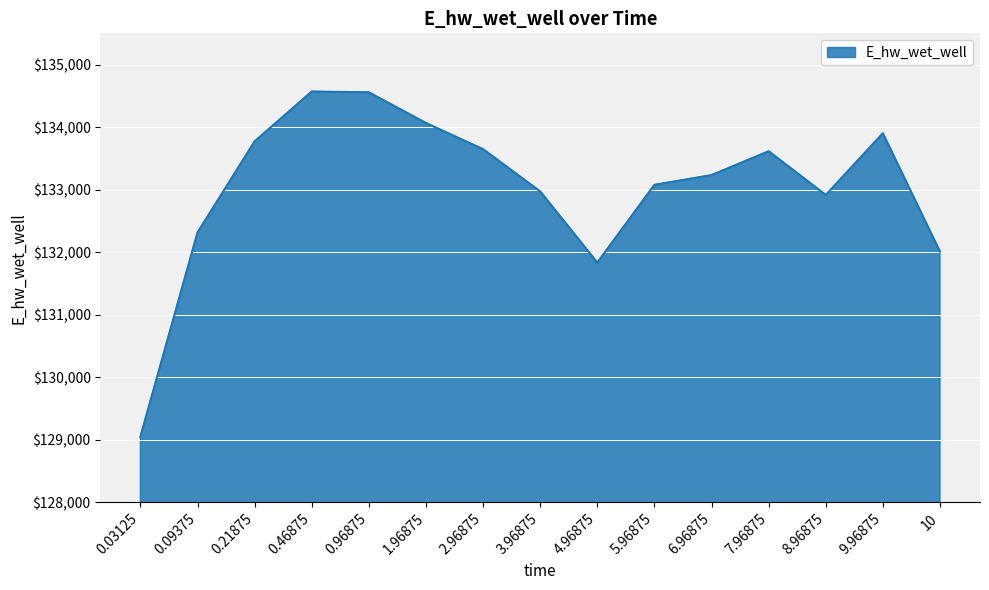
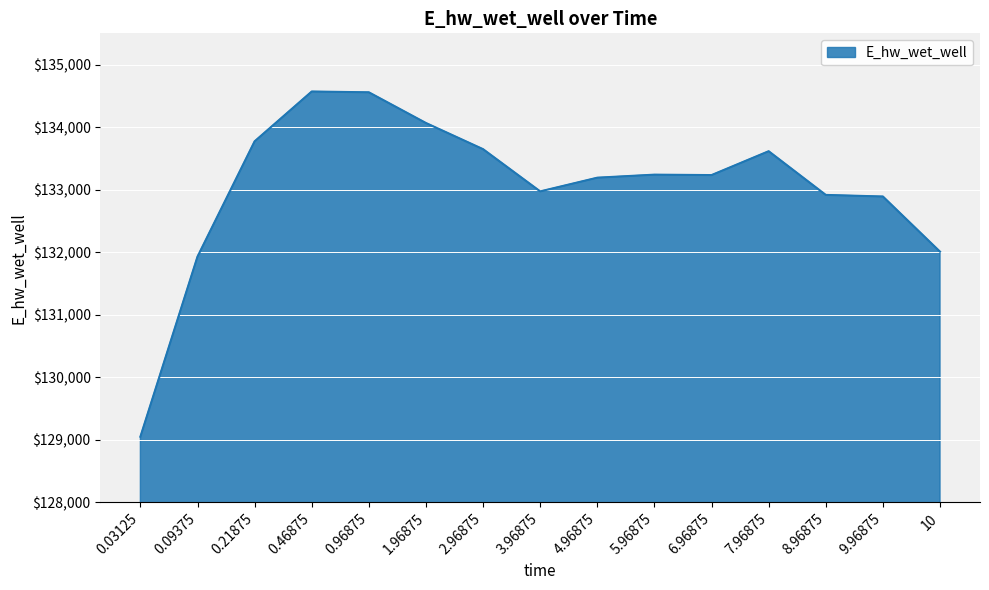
0.09375: $132,300 -> $131,900
4.96875: $131,800 -> $133,200
5.96875: $133,100 -> $133,200
9.96875: $133,900 -> $132,900
